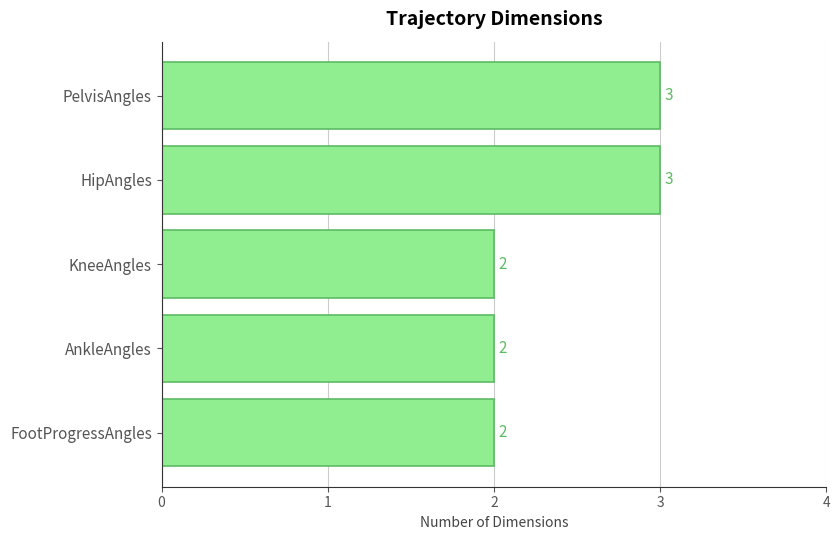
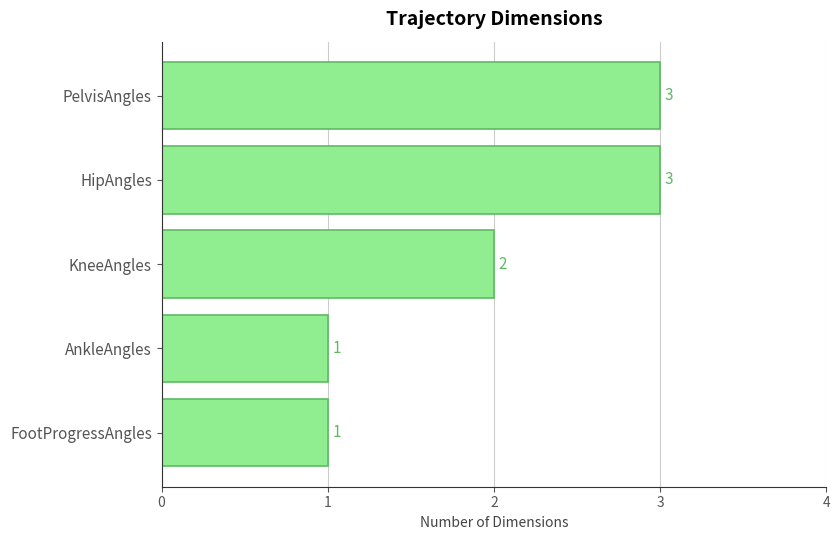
AnkleAngles: 2 -> 1
FootProgressAngles: 2 -> 1
